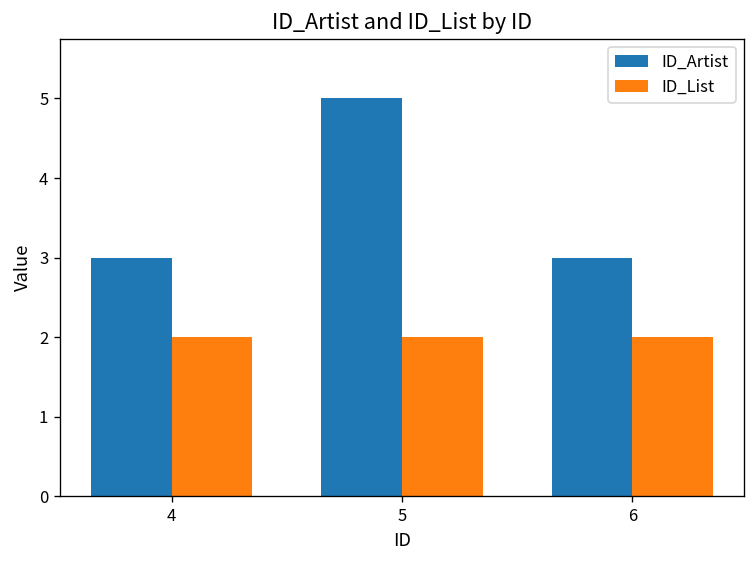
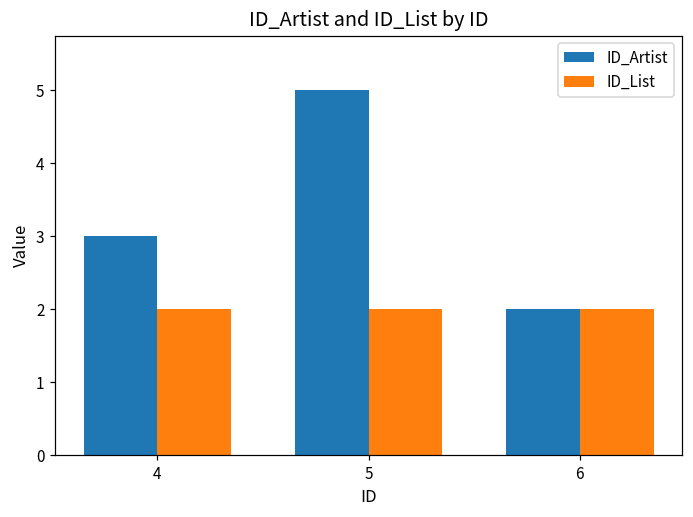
ID_Artist, 6: 3 -> 2
